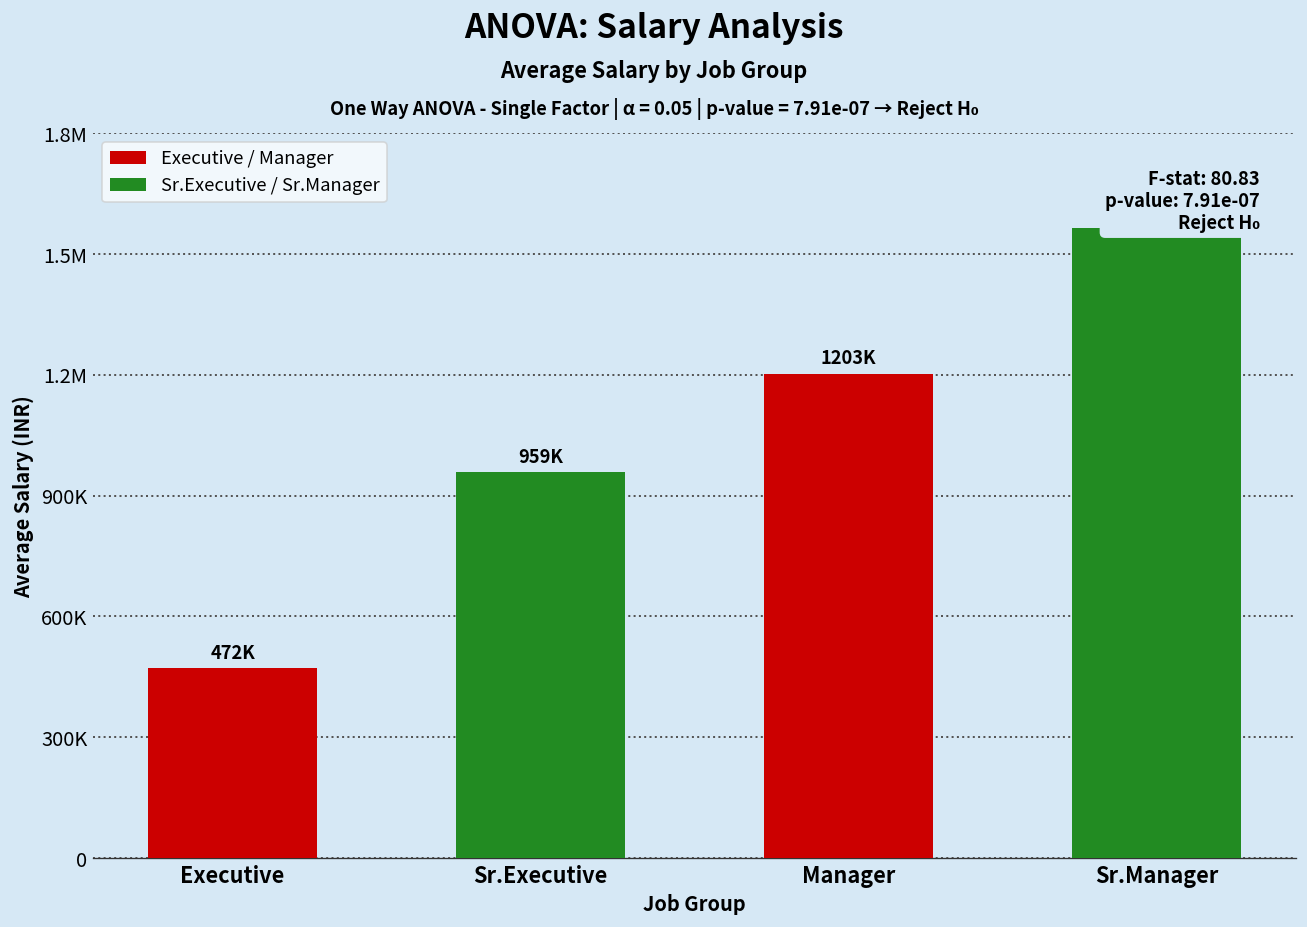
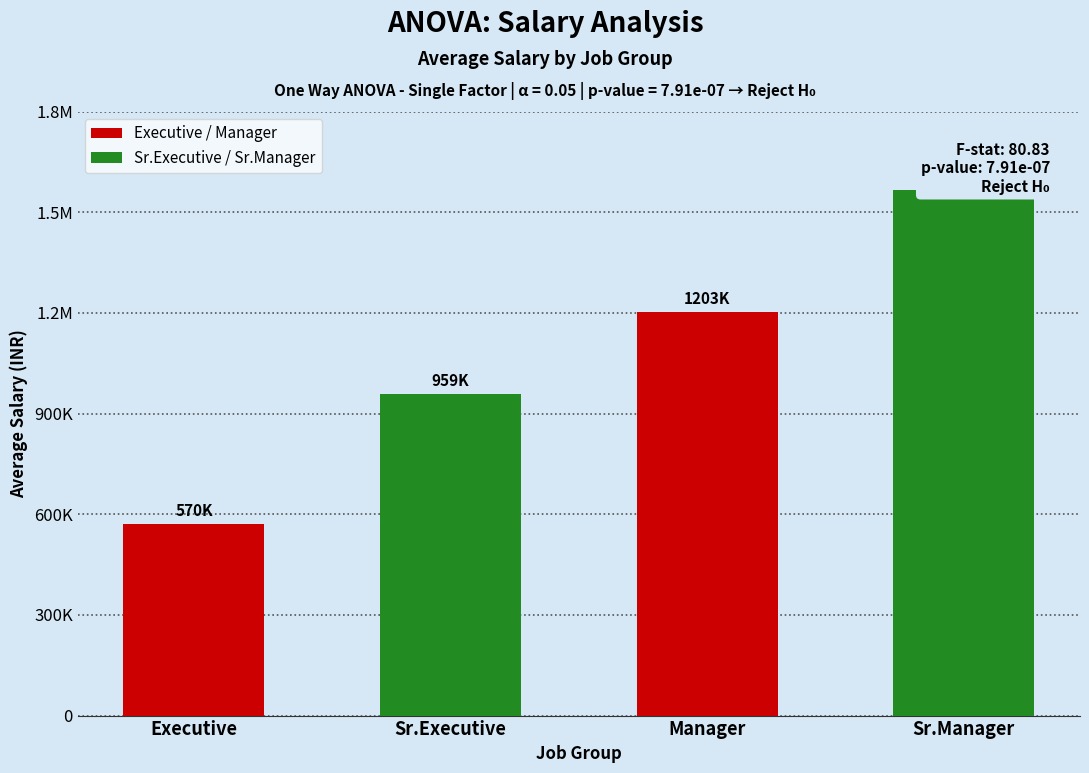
Executive: 472K -> 570K
